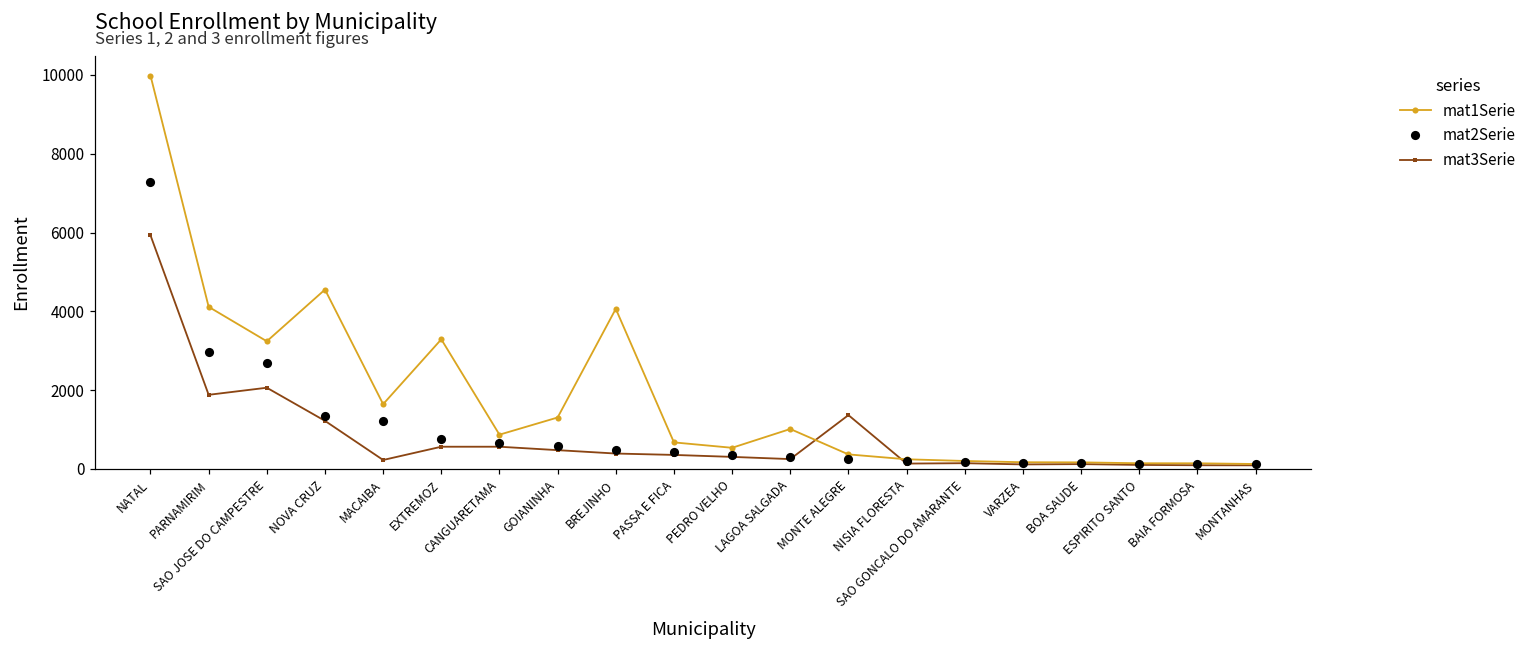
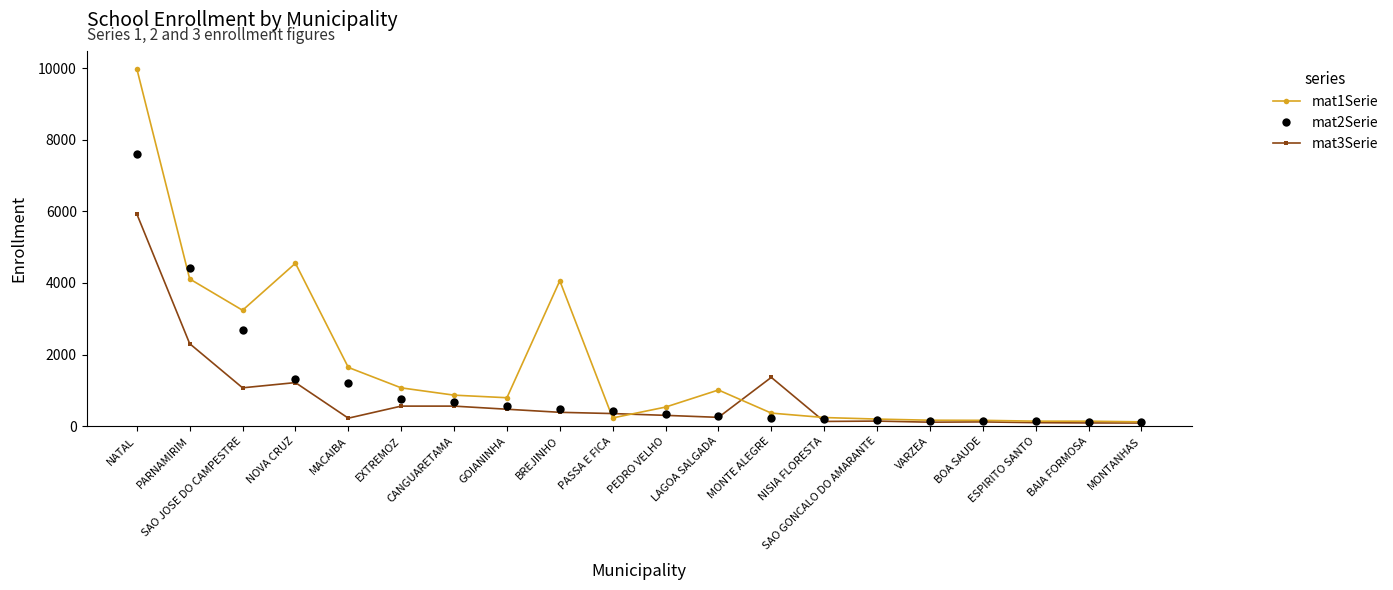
mat2Serie, NATAL: 7300 -> 7600
mat2Serie, PARNAMIRIM: 3000 -> 4400
mat3Serie, PARNAMIRIM: 1900 -> 2300
mat3Serie, SAO JOSE DO CAMPESTRE: 2100 -> 1100
mat1Serie, EXTREMOZ: 3300 -> 1100
mat1Serie, GOIANINHA: 1300 -> 800
mat1Serie, PASSA E FICA: 700 -> 200
